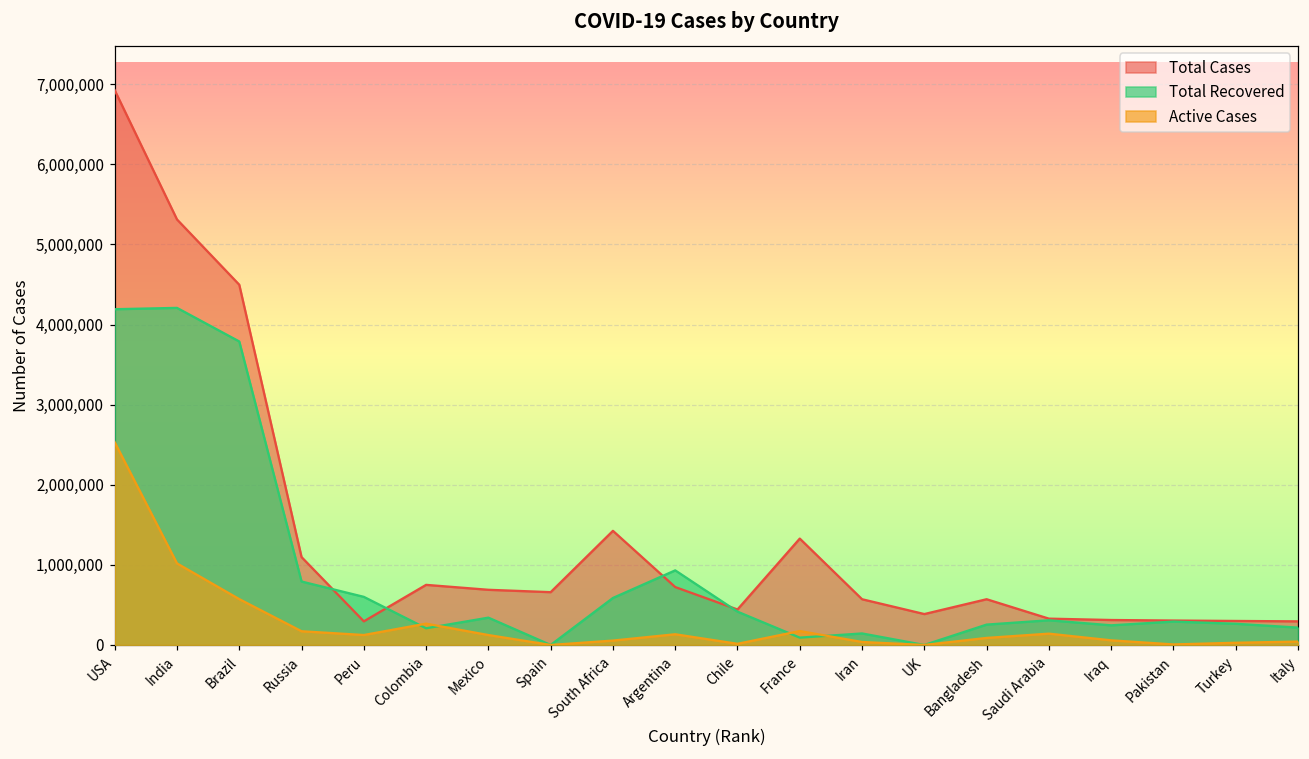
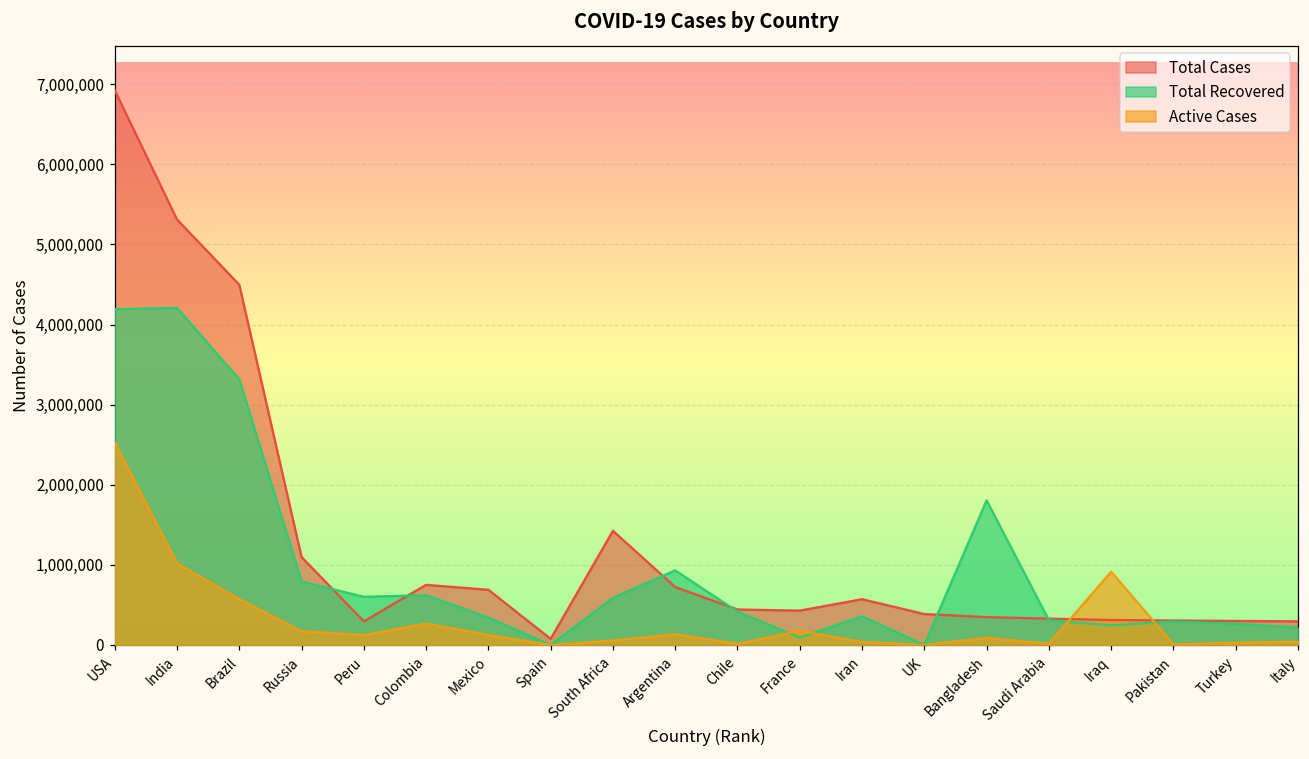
Total Recovered, Brazil: 3,800,000 -> 3,300,000
Total Recovered, Colombia: 200,000 -> 600,000
Total Cases, Spain: 700,000 -> 100,000
Total Cases, France: 1,300,000 -> 400,000
Total Recovered, Iran: 100,000 -> 400,000
Total Cases, Bangladesh: 600,000 -> 300,000
Total Recovered, Bangladesh: 300,000 -> 1,800,000
Active Cases, Saudi Arabia: 100,000 -> 0
Active Cases, Iraq: 100,000 -> 900,000
